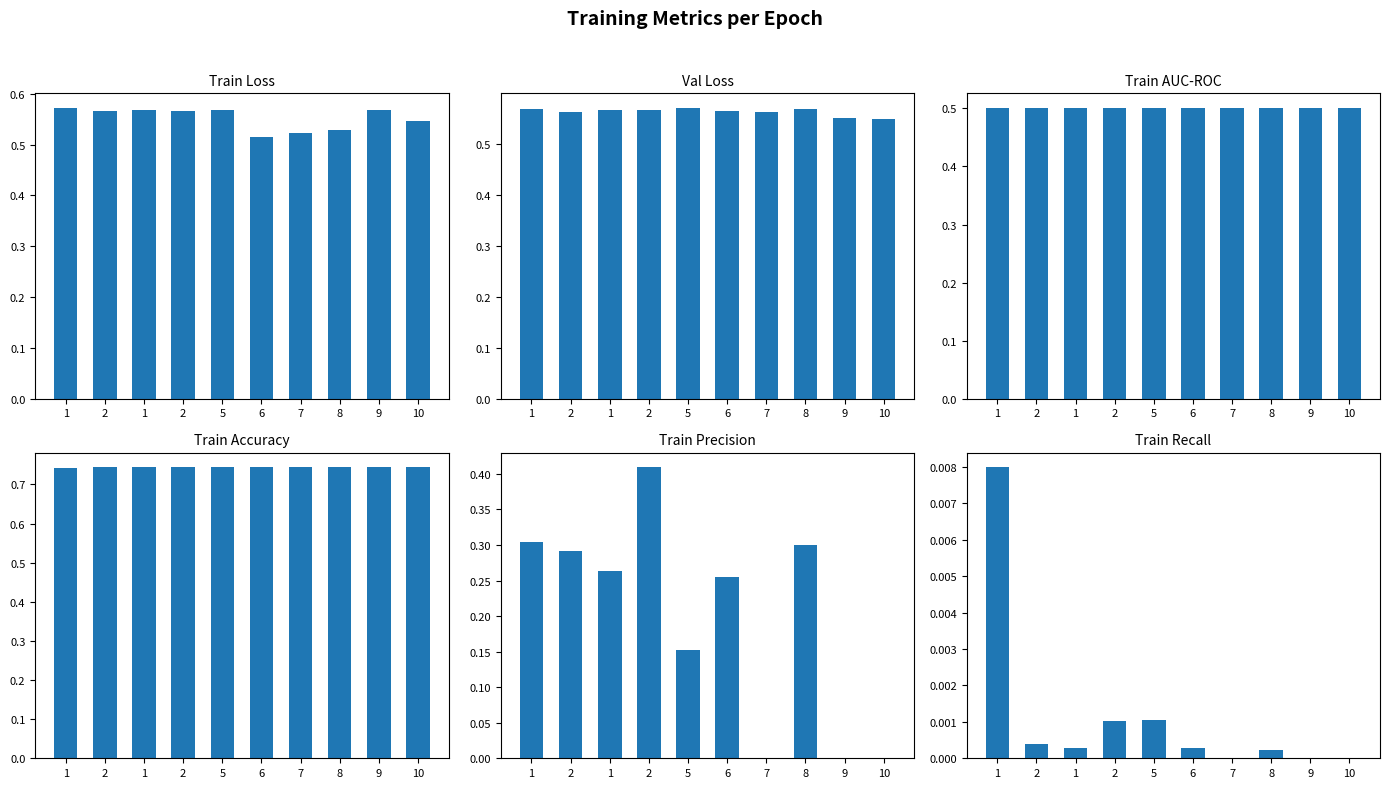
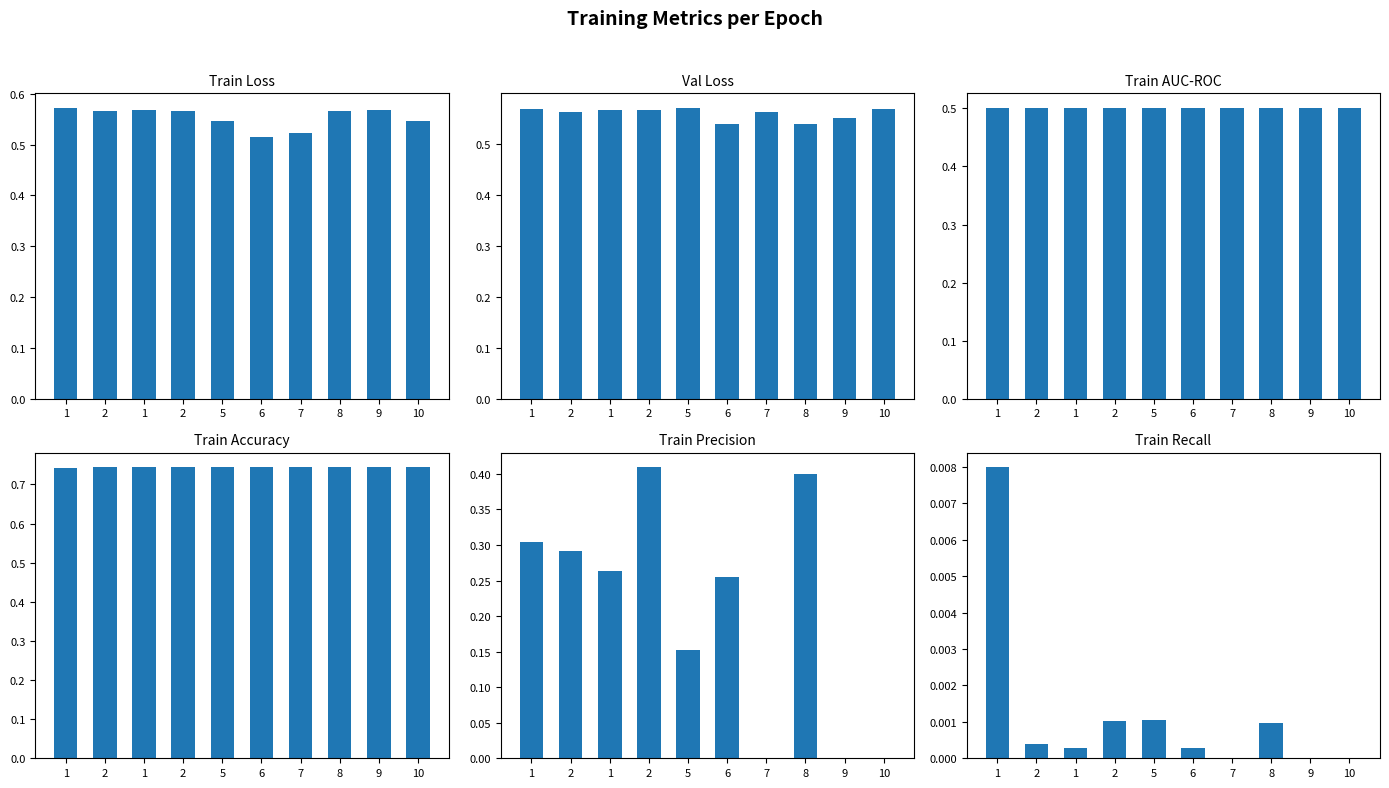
Train Loss, 5: 0.57 -> 0.55
Train Loss, 8: 0.53 -> 0.57
Val Loss, 6: 0.57 -> 0.54
Val Loss, 8: 0.57 -> 0.54
Val Loss, 10: 0.55 -> 0.57
Train Precision, 8: 0.3 -> 0.4
Train Recall, 8: 0.0002 -> 0.0010
